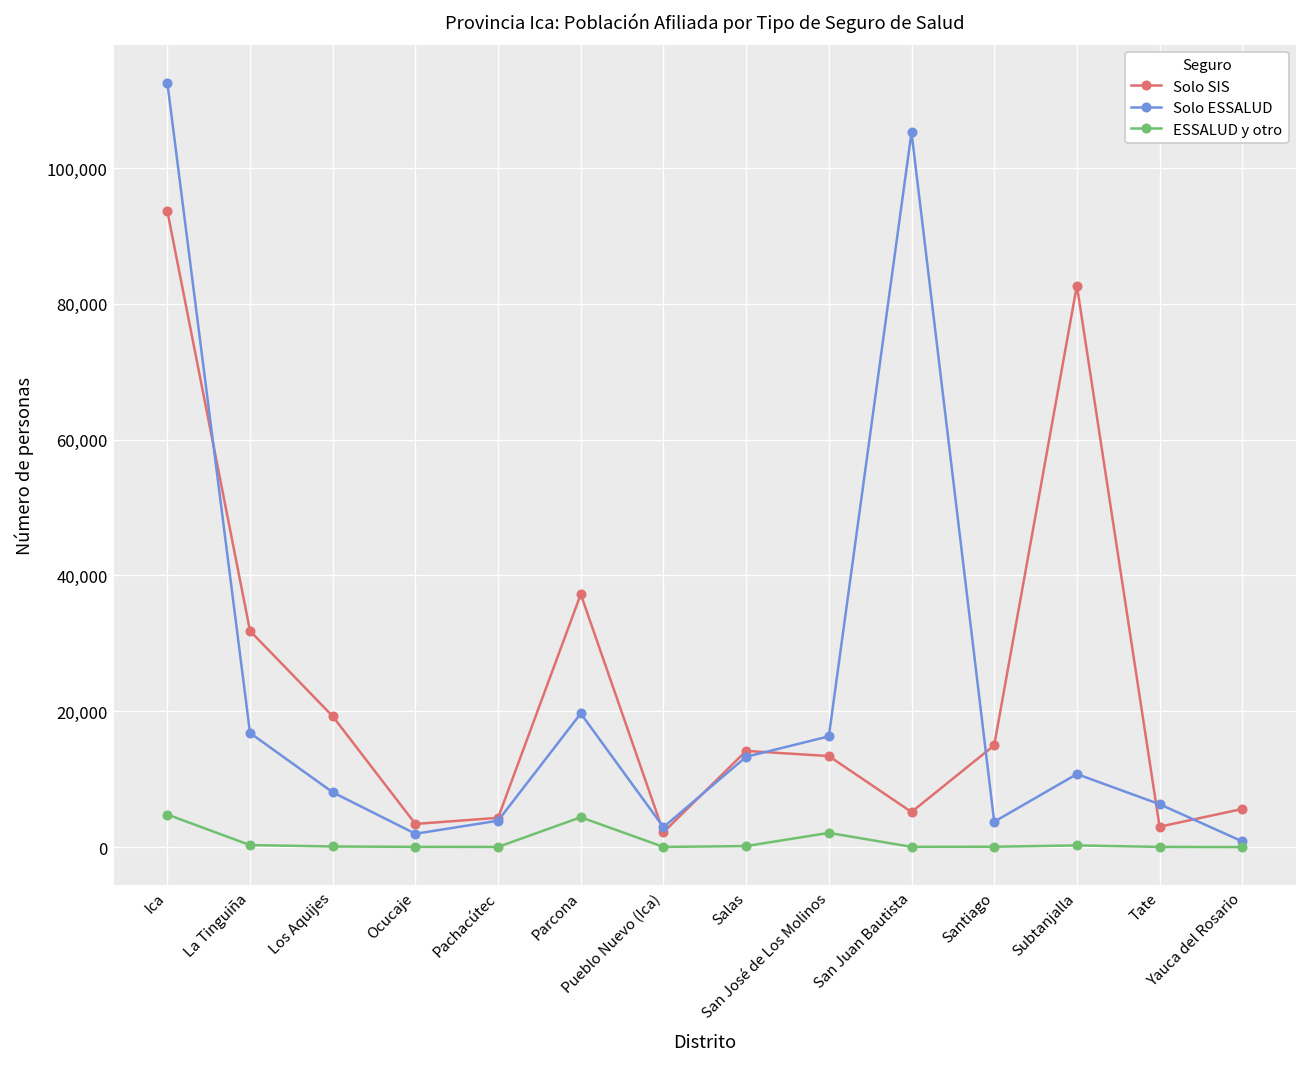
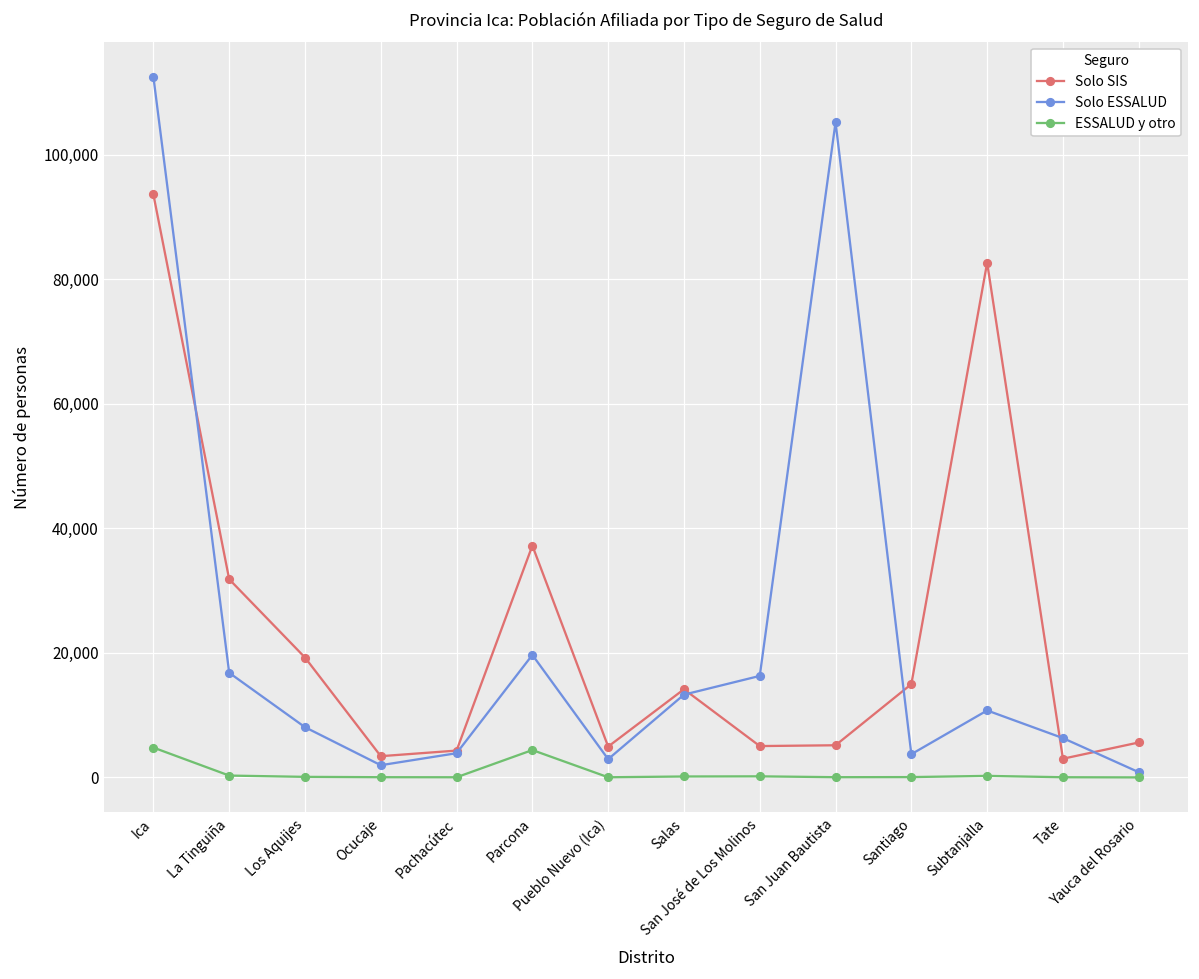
Solo SIS, Pueblo Nuevo (Ica): 2,000 -> 5,000
Solo SIS, San José de Los Molinos: 13,000 -> 5,000
ESSALUD y otro, San José de Los Molinos: 2,000 -> 0
